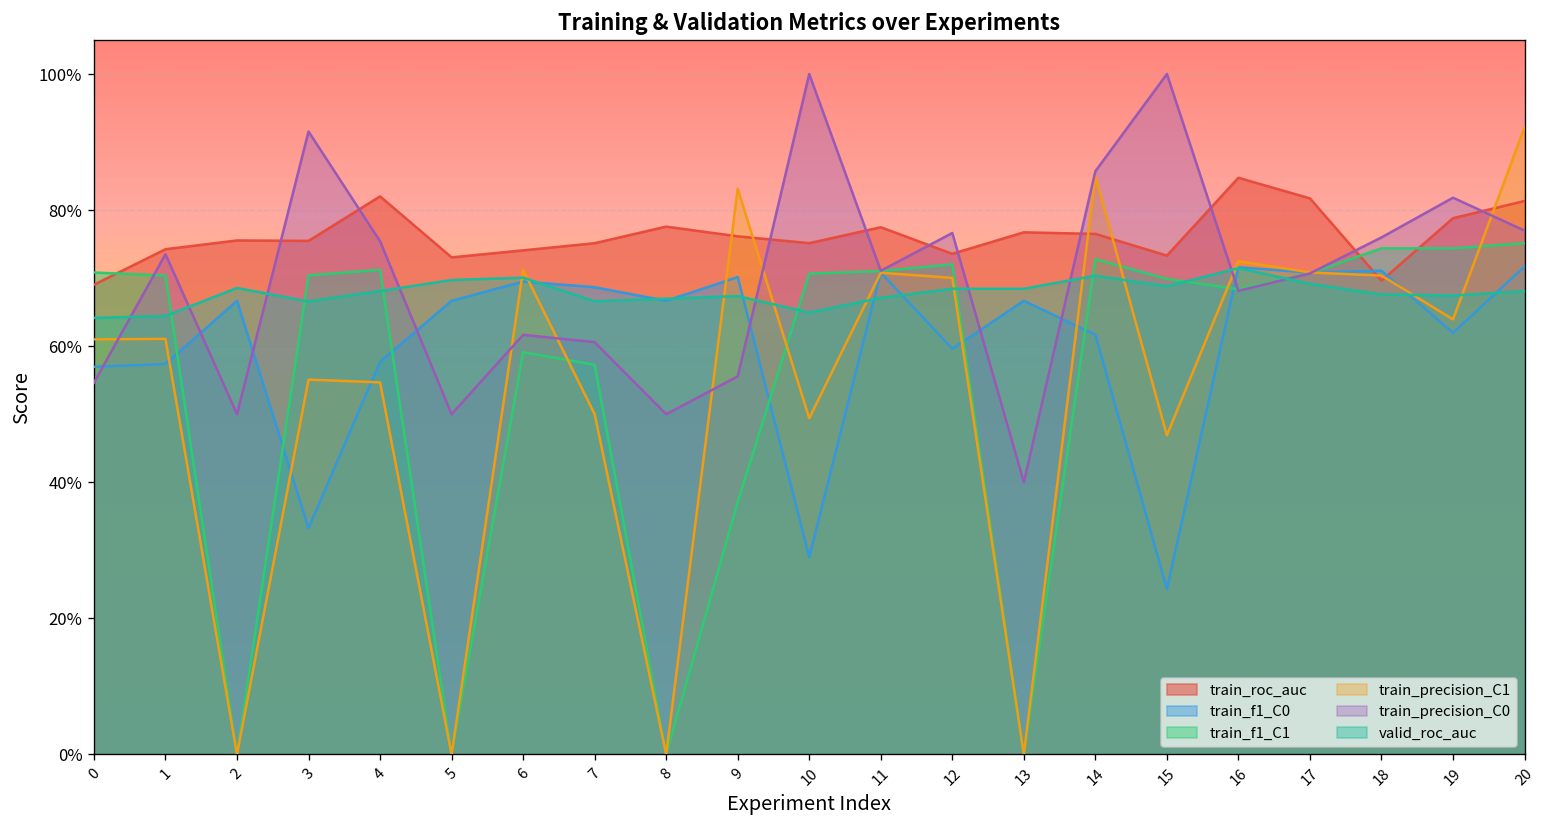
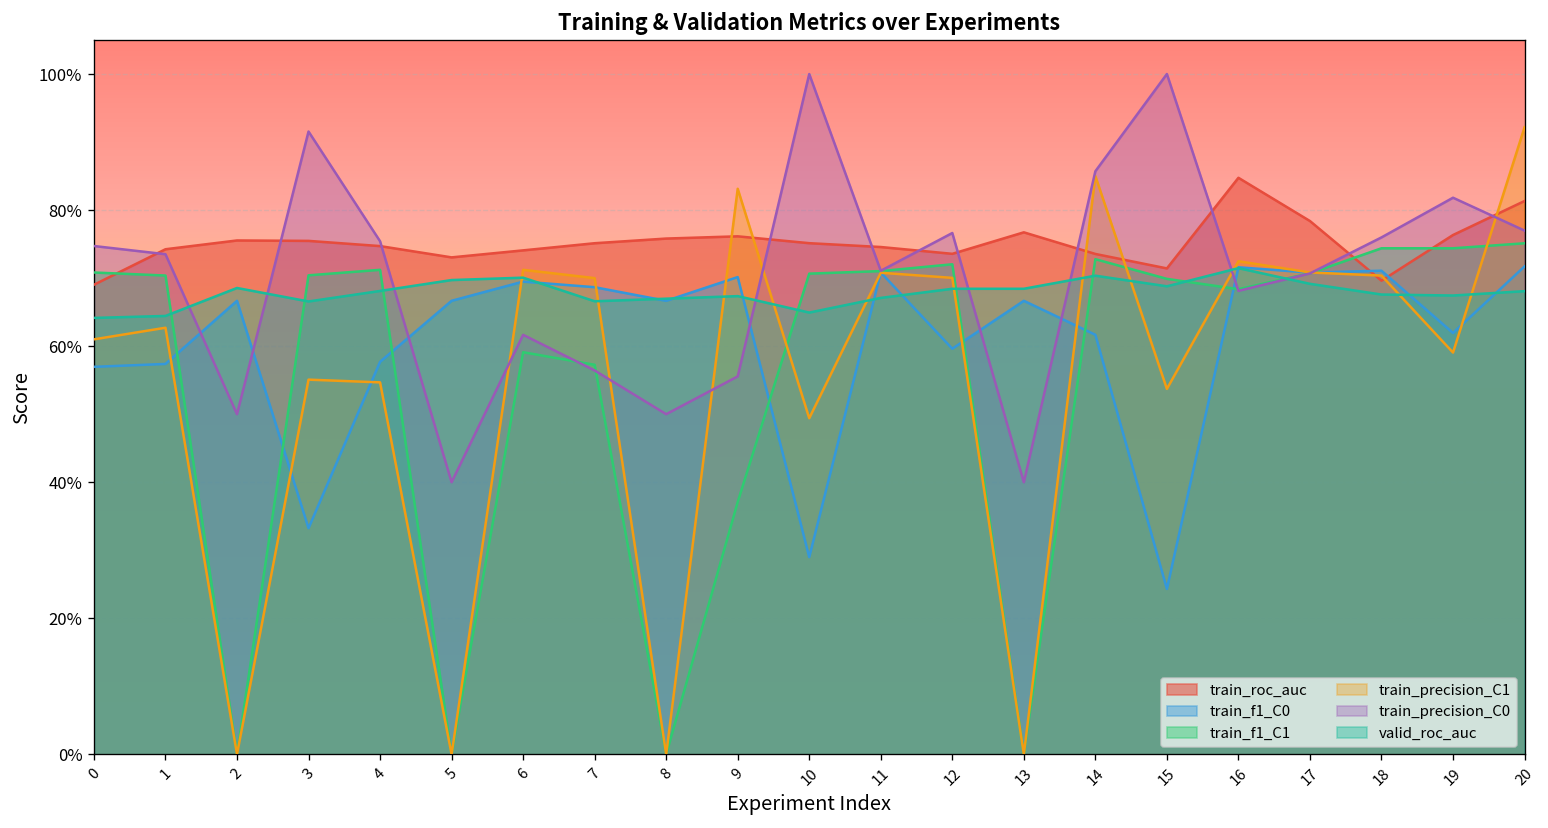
train_precision_C0, 0: 55% -> 75%
train_precision_C1, 1: 61% -> 63%
train_roc_auc, 4: 82% -> 75%
train_precision_C0, 5: 50% -> 40%
train_precision_C1, 7: 50% -> 70%
train_precision_C0, 7: 61% -> 56%
train_roc_auc, 8: 78% -> 76%
train_roc_auc, 11: 77% -> 75%
train_roc_auc, 14: 76% -> 74%
train_roc_auc, 15: 73% -> 71%
train_precision_C1, 15: 47% -> 54%
train_roc_auc, 17: 82% -> 78%
train_roc_auc, 19: 79% -> 76%
train_precision_C1, 19: 64% -> 59%
